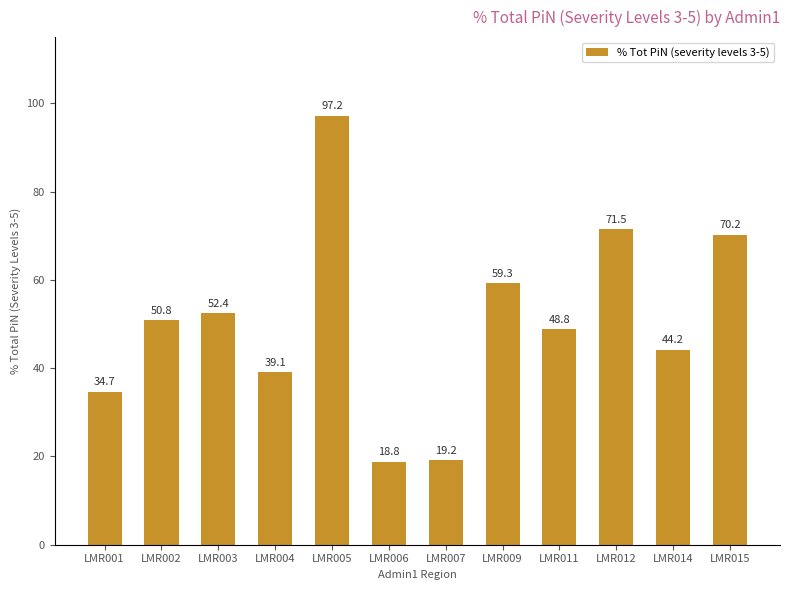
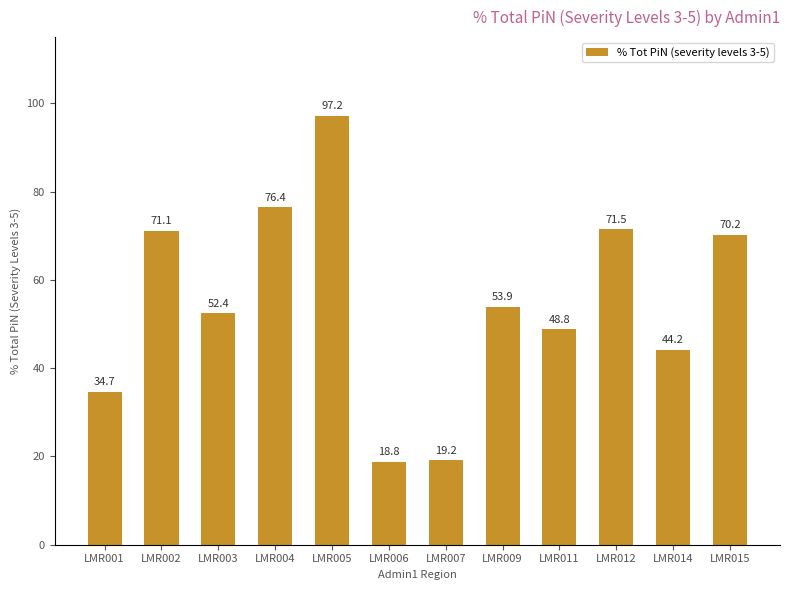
LMR002: 50.8 -> 71.1
LMR004: 39.1 -> 76.4
LMR009: 59.3 -> 53.9
